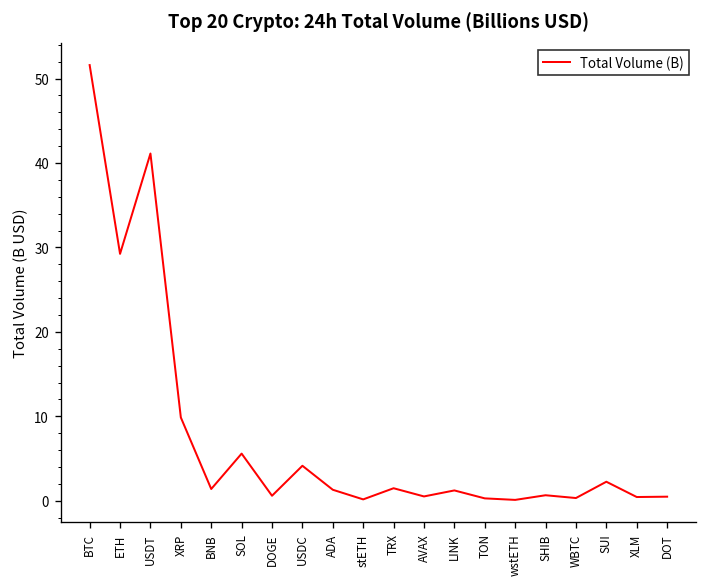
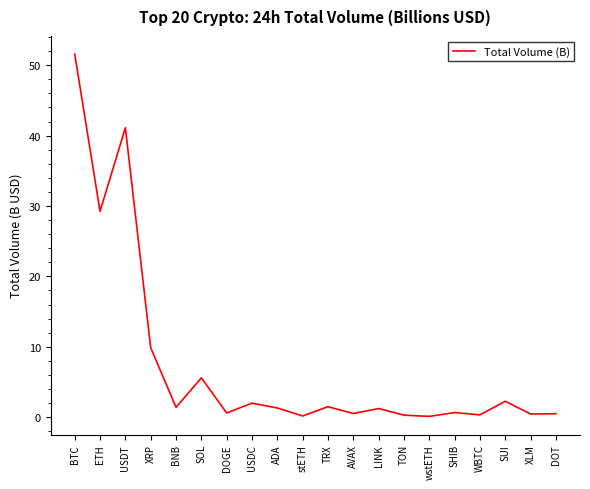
USDC: 4 -> 2
